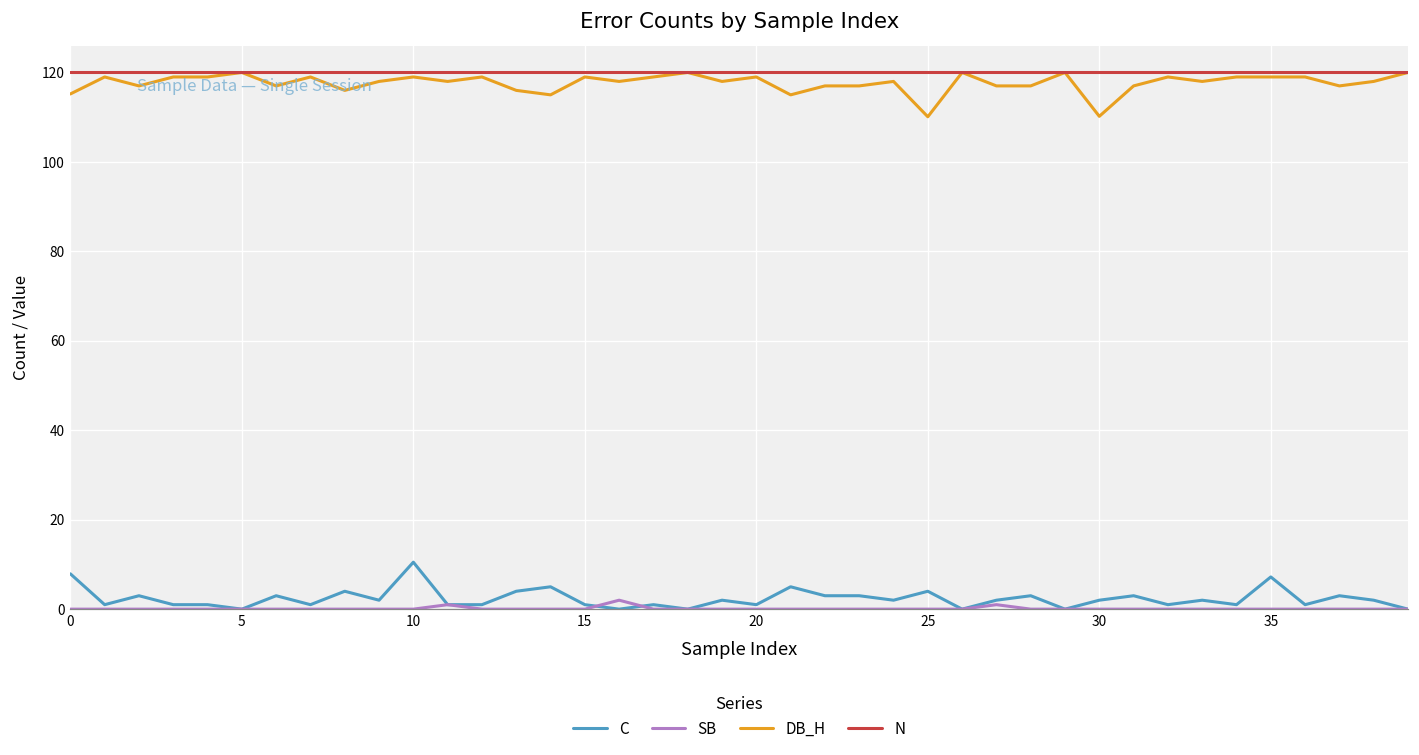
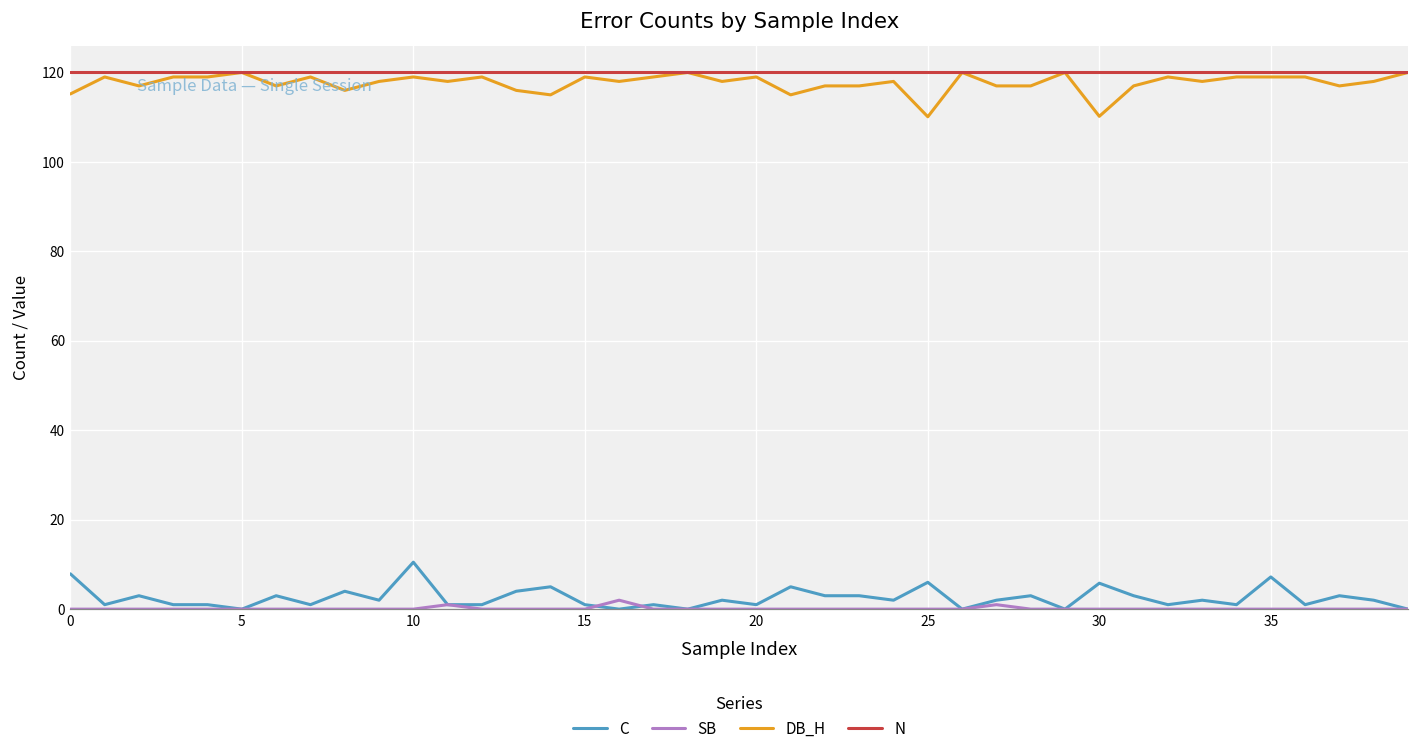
C, 25: 4 -> 6
C, 30: 2 -> 6
